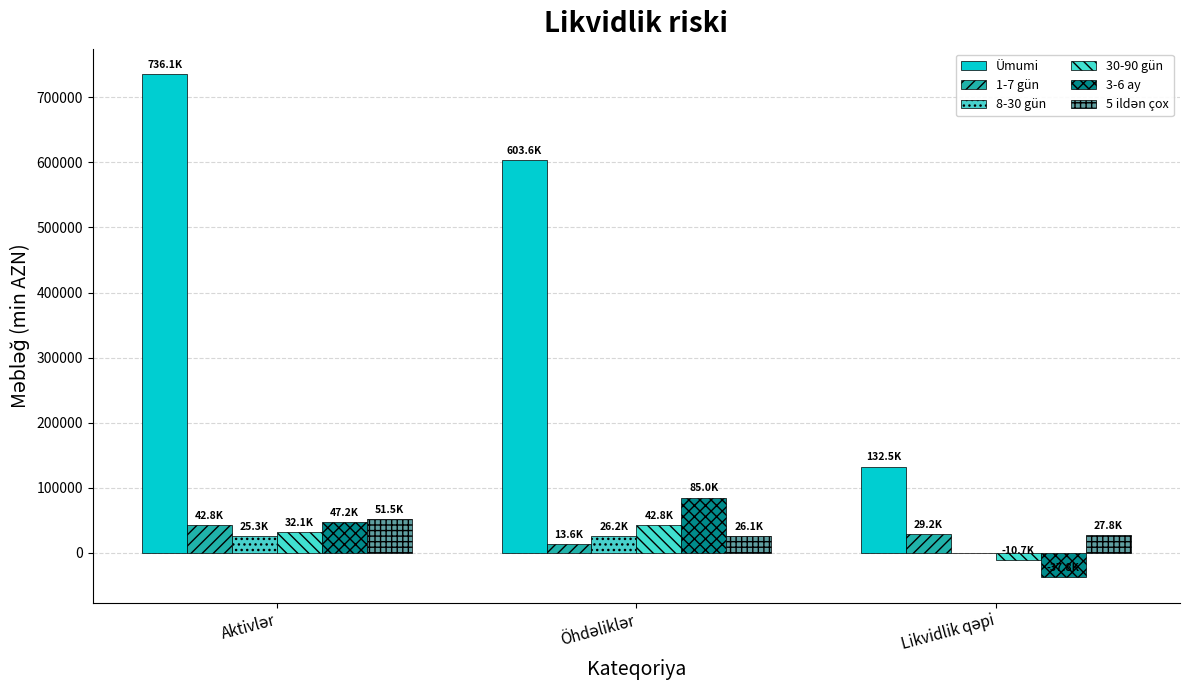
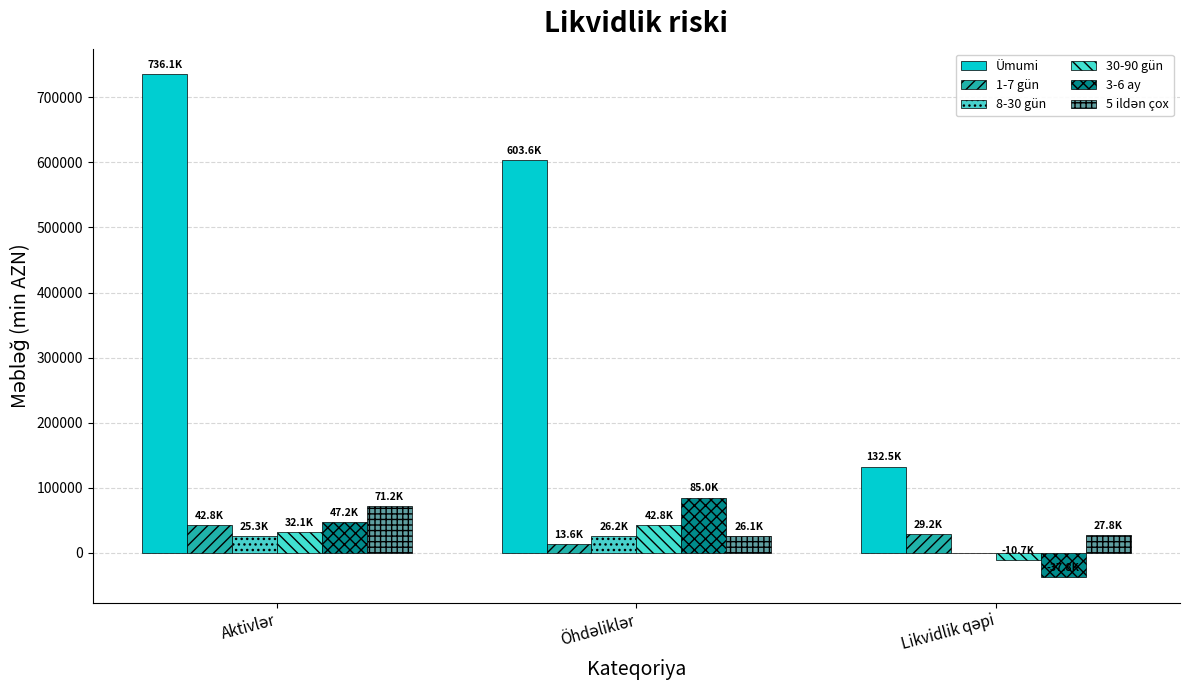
5 ildən çox, Aktivlər: 51.5K -> 71.2K
